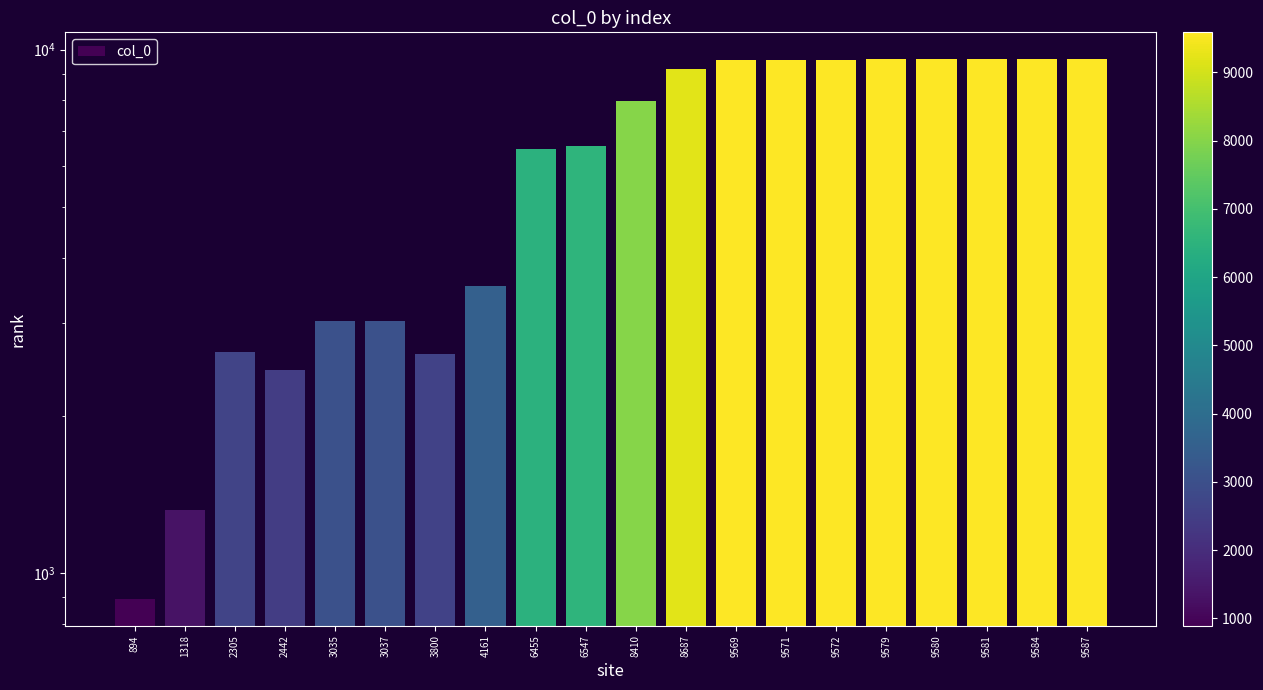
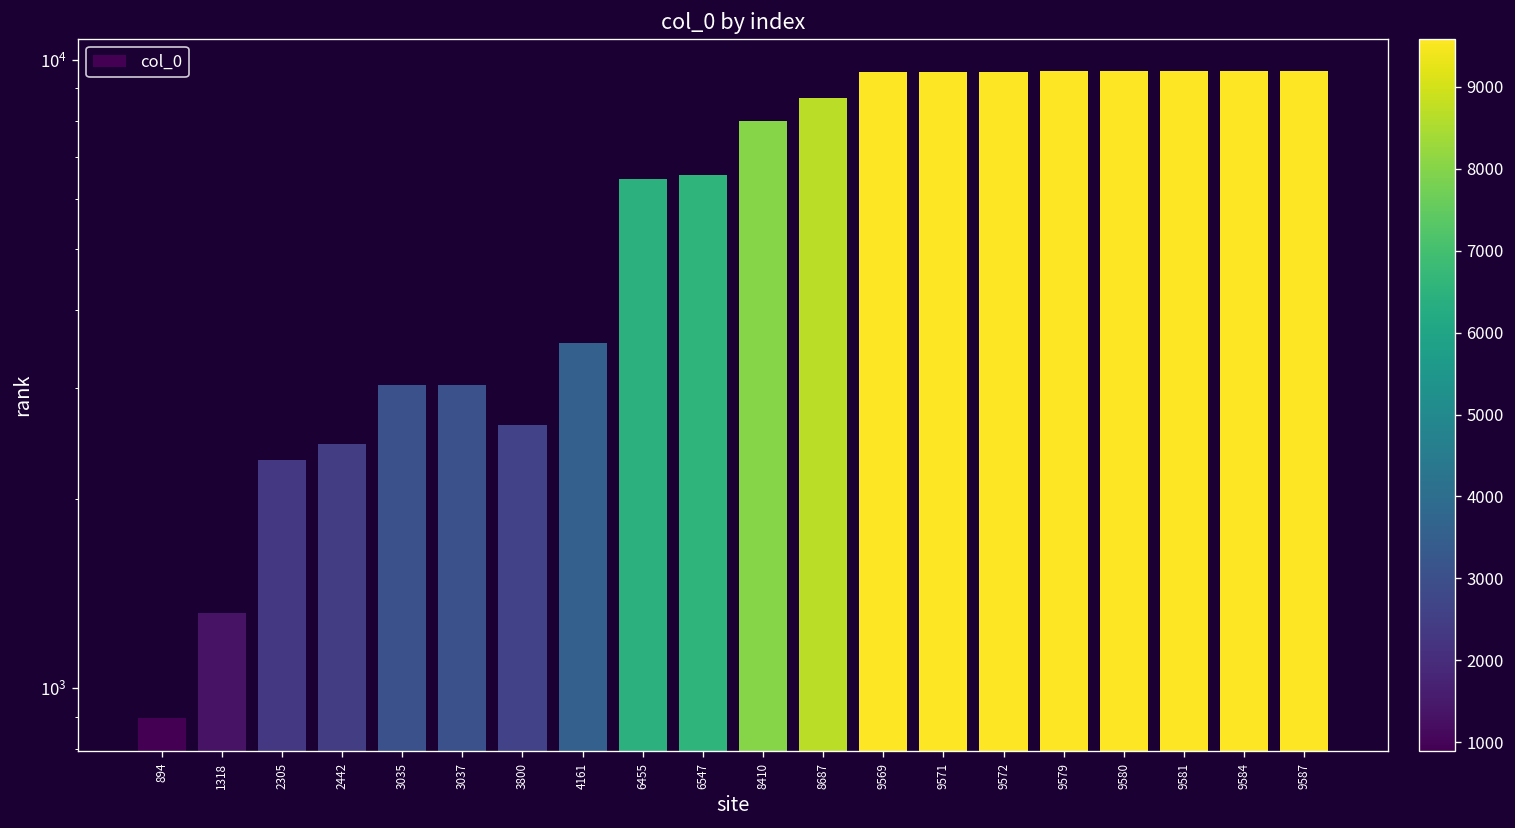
2305: 2700 -> 2300
8687: 9200 -> 8700
